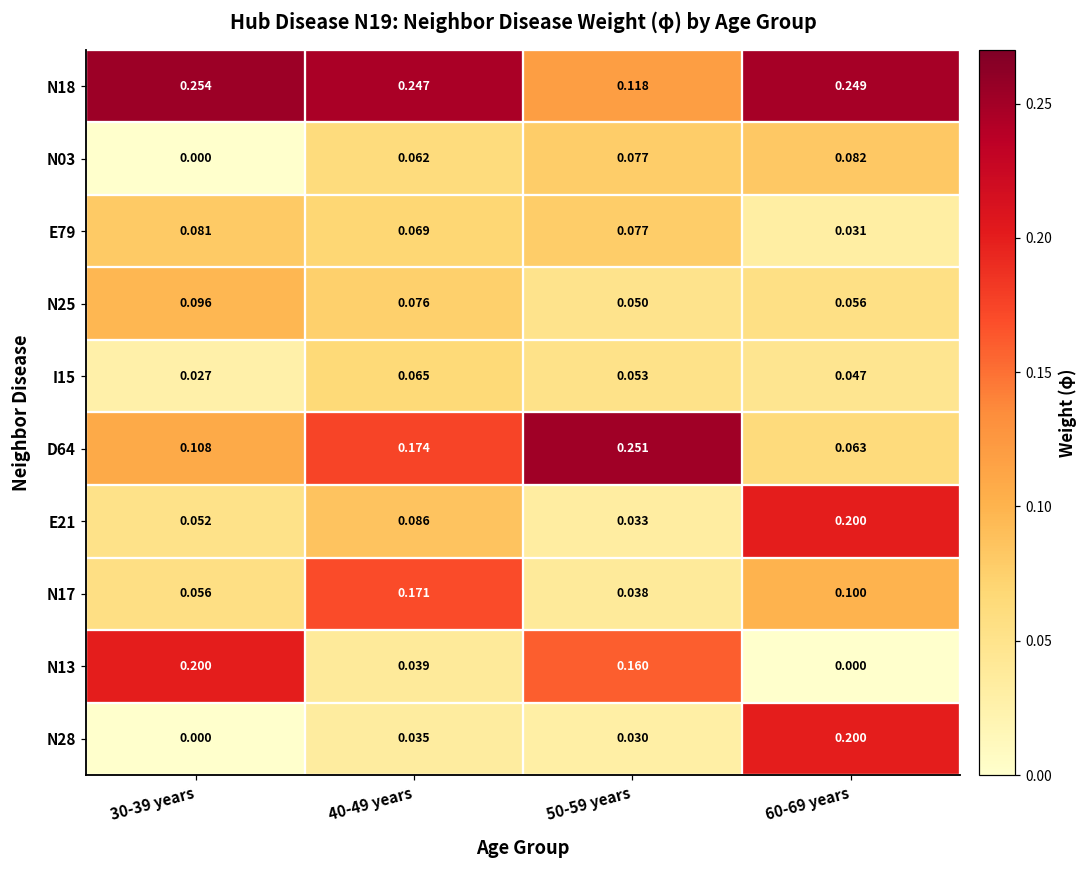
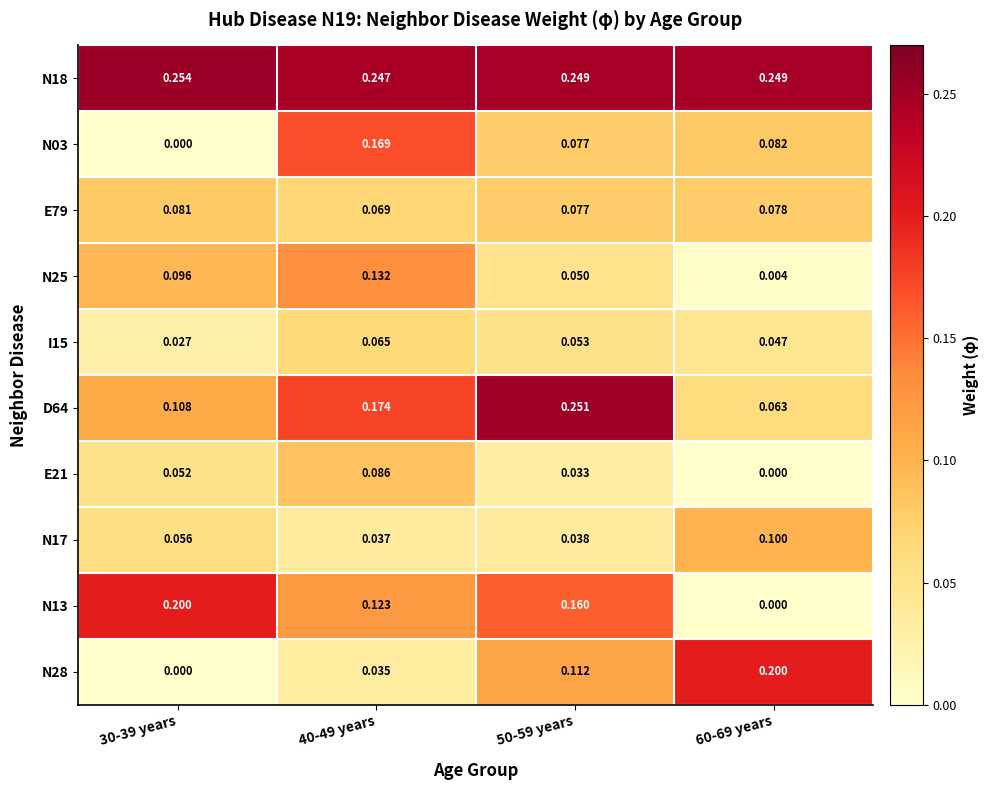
N18, 50-59 years: 0.118 -> 0.249
N03, 40-49 years: 0.062 -> 0.169
E79, 60-69 years: 0.031 -> 0.078
N25, 40-49 years: 0.076 -> 0.132
N25, 60-69 years: 0.056 -> 0.004
E21, 60-69 years: 0.200 -> 0.000
N17, 40-49 years: 0.171 -> 0.037
N13, 40-49 years: 0.039 -> 0.123
N28, 50-59 years: 0.030 -> 0.112
